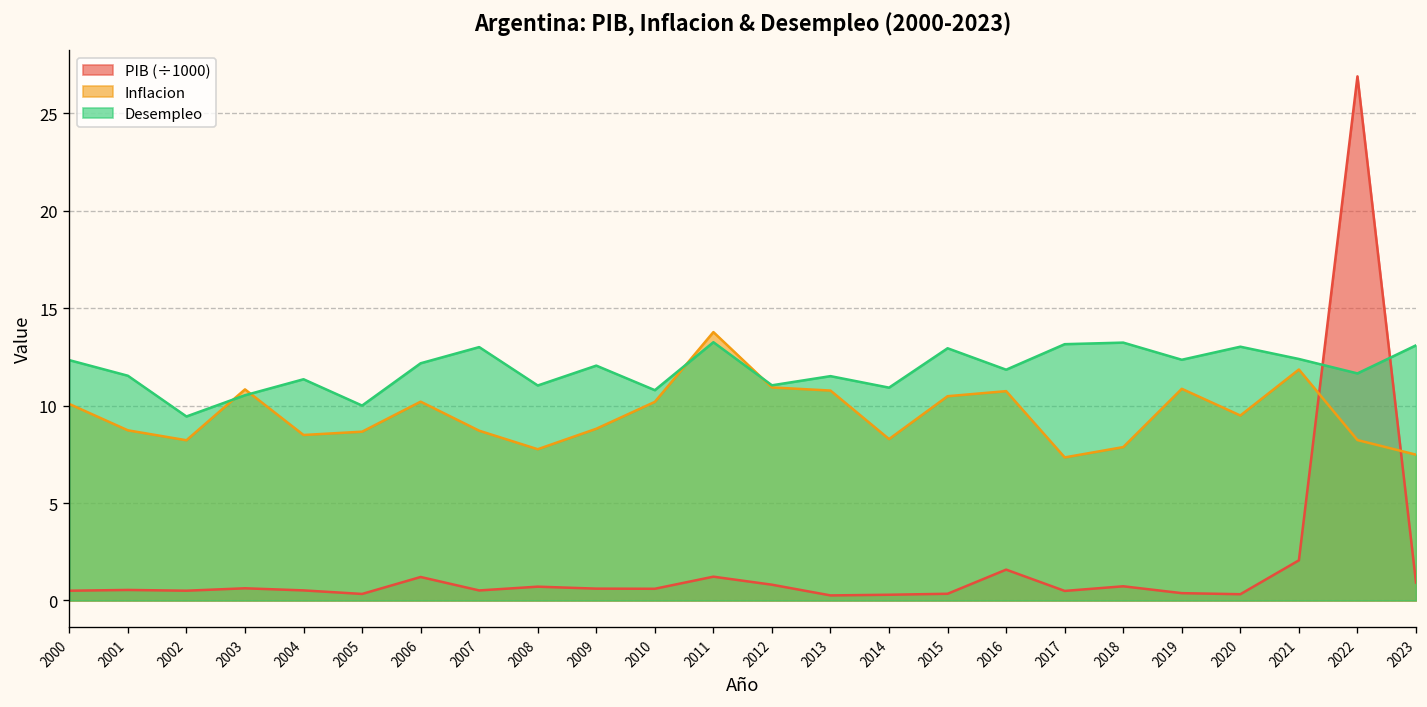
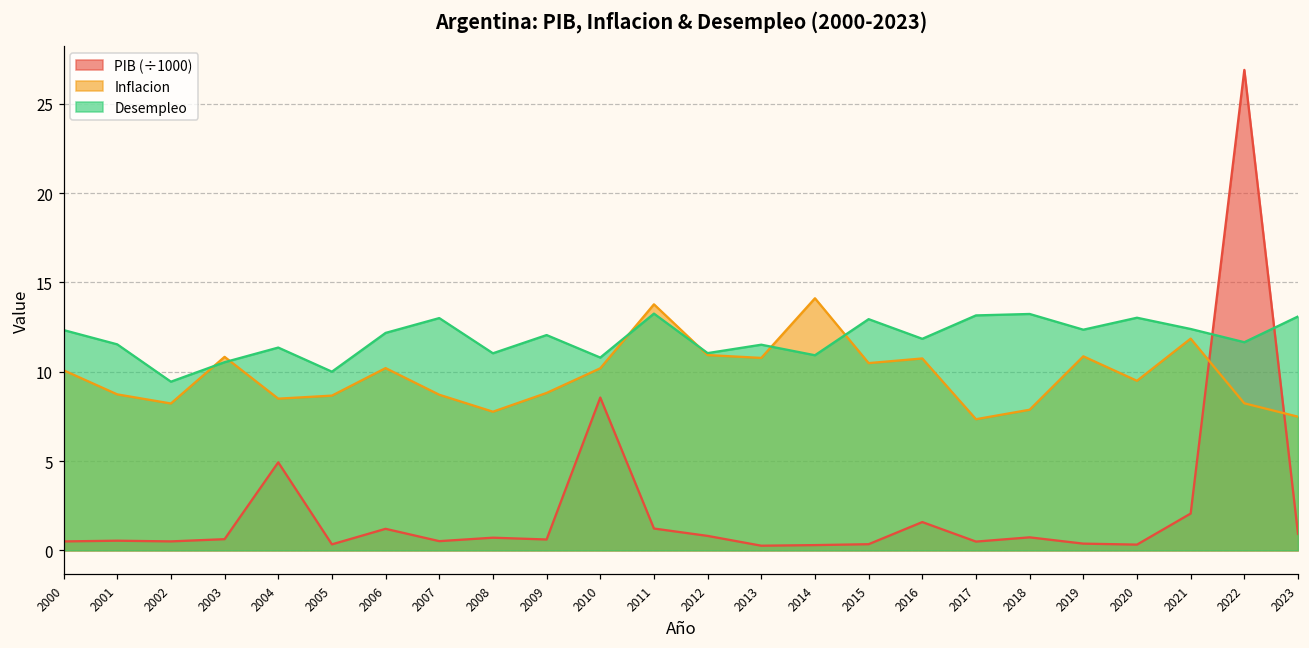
PIB (÷1000), 2004: 0.5 -> 4.9
PIB (÷1000), 2010: 0.6 -> 8.6
Inflacion, 2014: 8.3 -> 14.1
